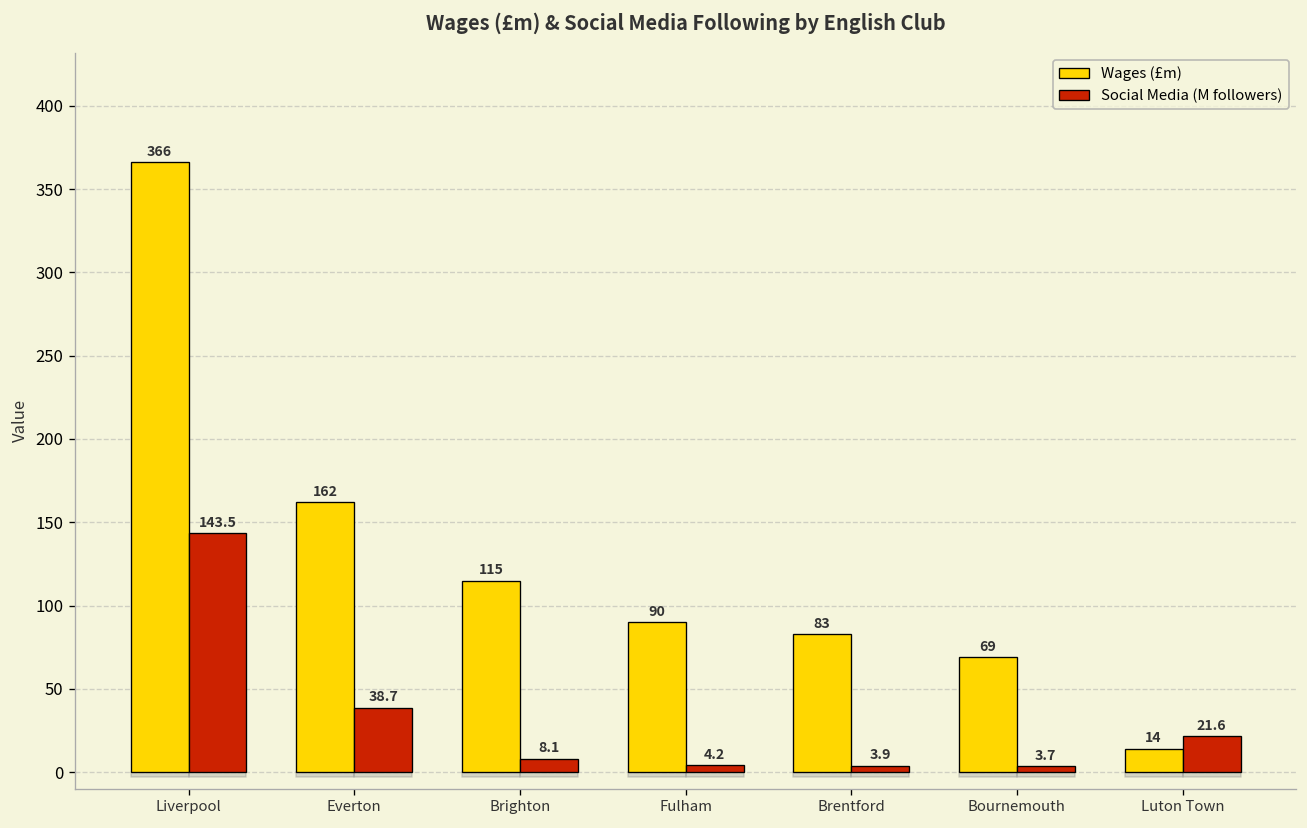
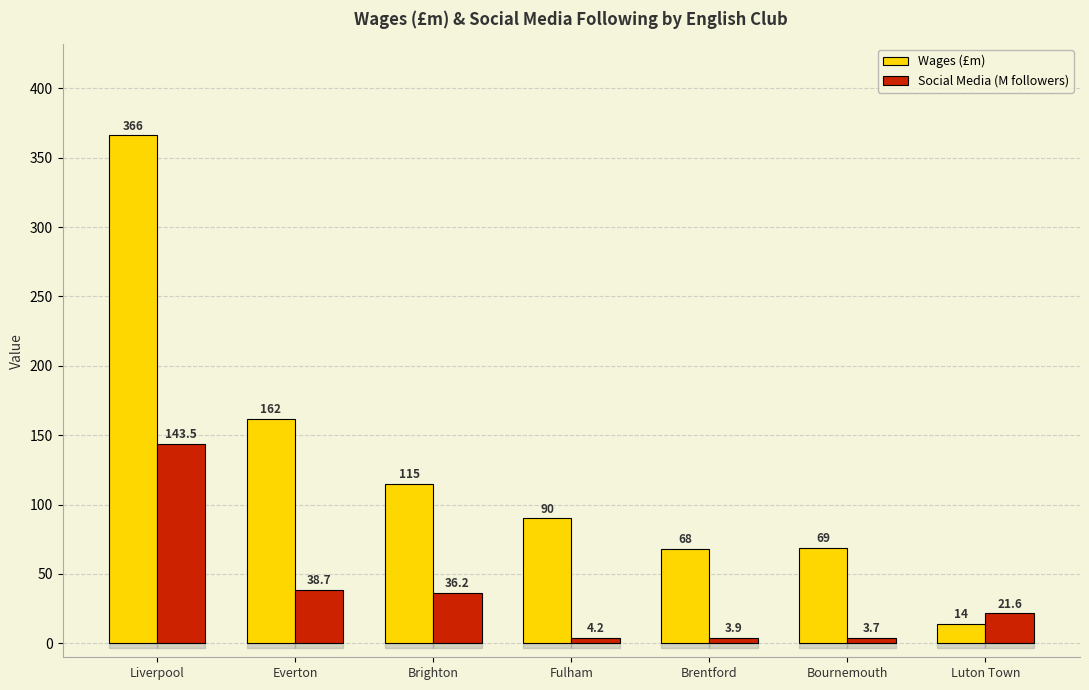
Social Media (M followers), Brighton: 8.1 -> 36.2
Wages (£m), Brentford: 83 -> 68
